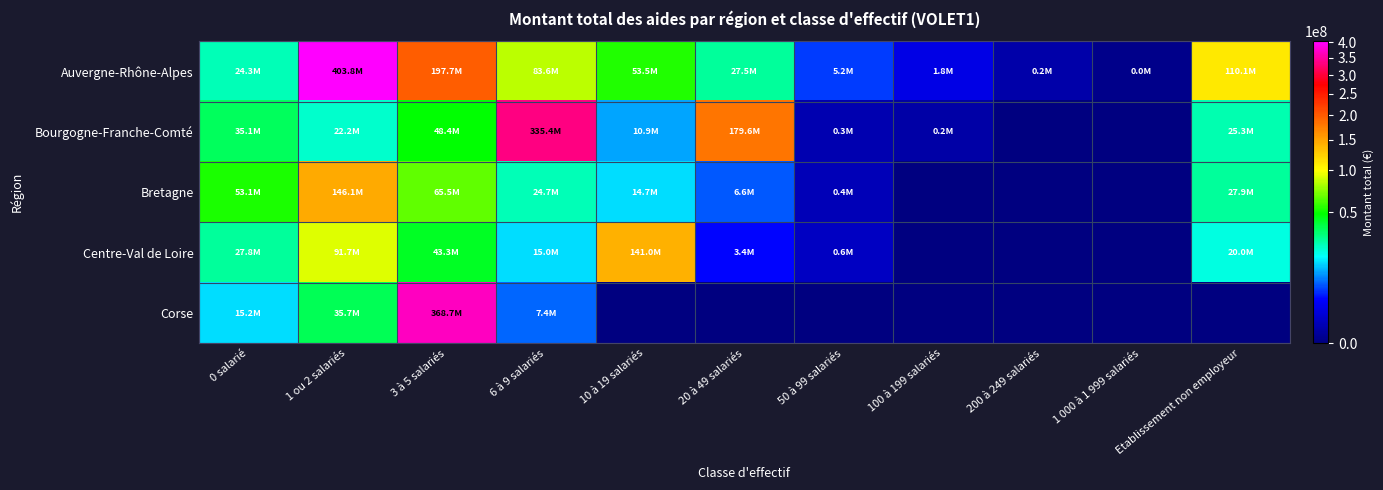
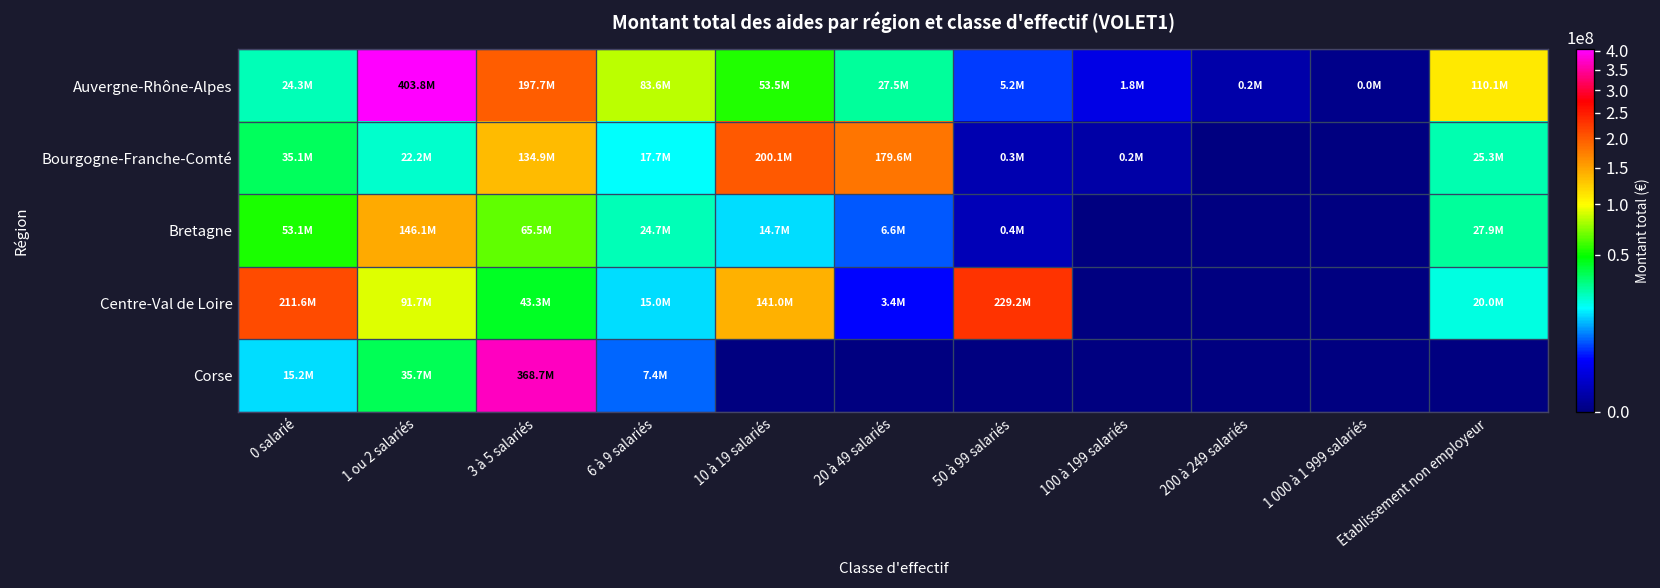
Bourgogne-Franche-Comté, 3 à 5 salariés: 48.4M -> 134.9M
Bourgogne-Franche-Comté, 6 à 9 salariés: 335.4M -> 17.7M
Bourgogne-Franche-Comté, 10 à 19 salariés: 10.9M -> 200.1M
Centre-Val de Loire, 0 salarié: 27.8M -> 211.6M
Centre-Val de Loire, 50 à 99 salariés: 0.6M -> 229.2M
